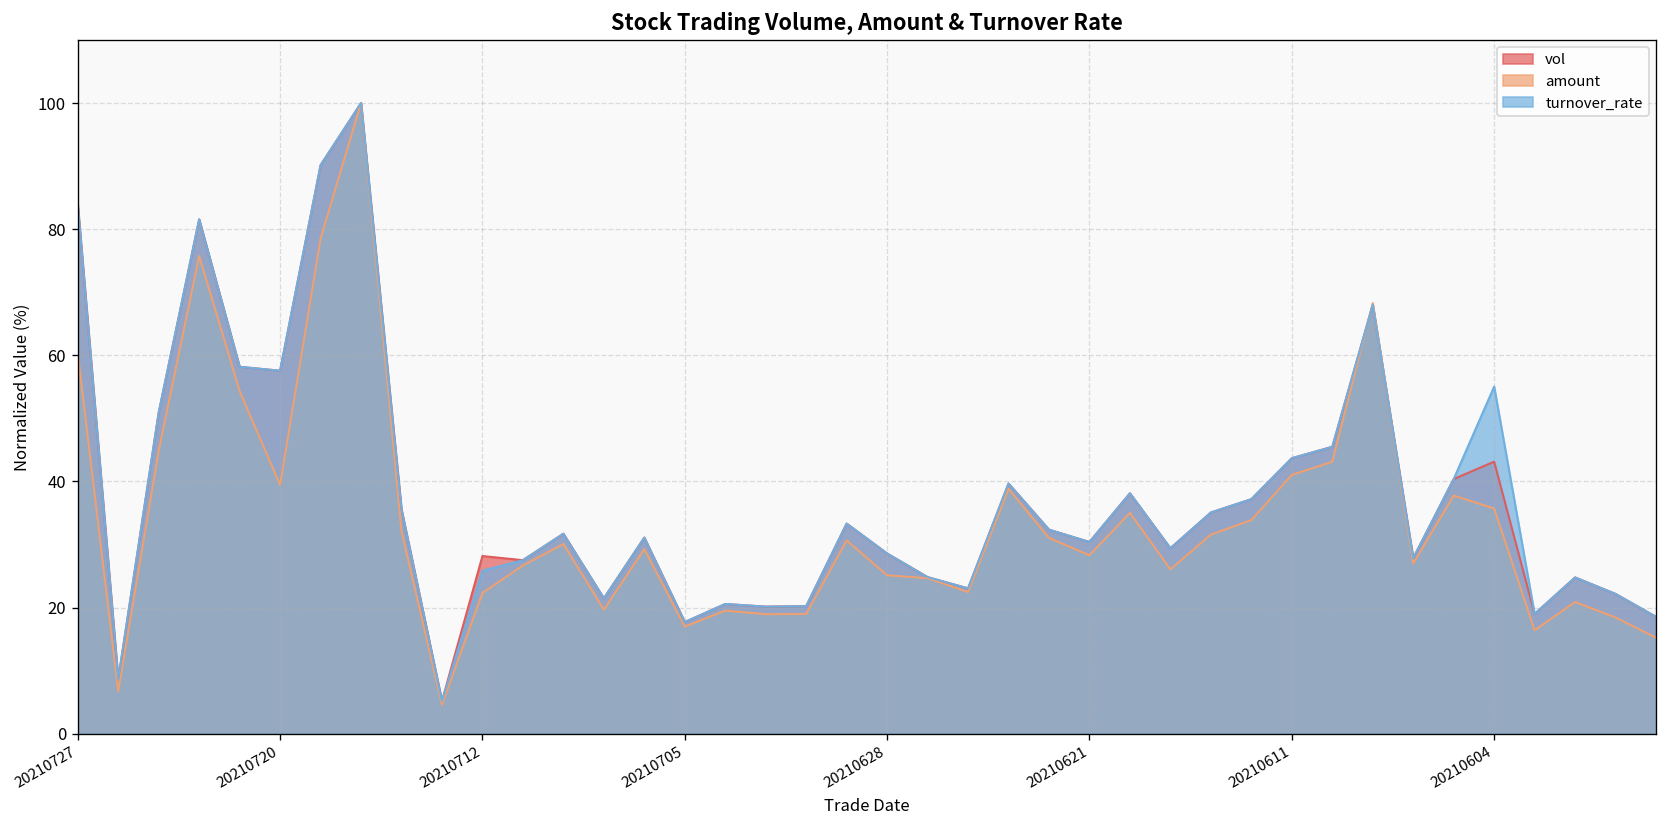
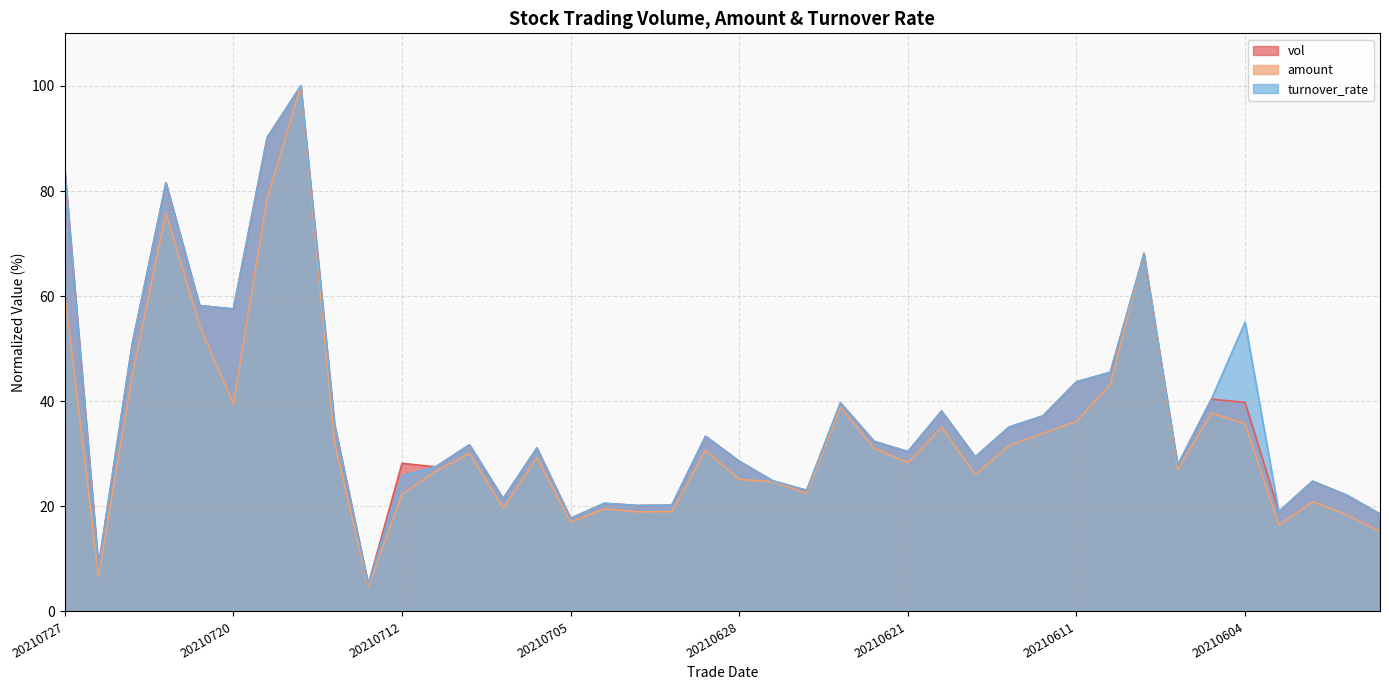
amount, 20210611: 41 -> 36
vol, 20210604: 43 -> 40
